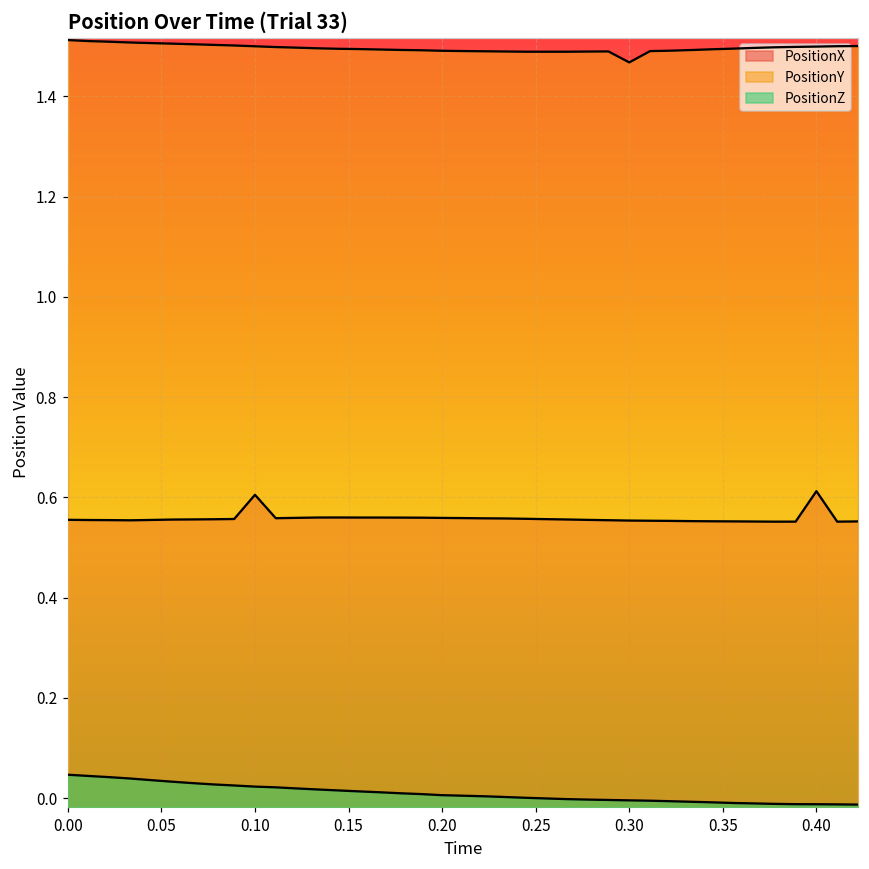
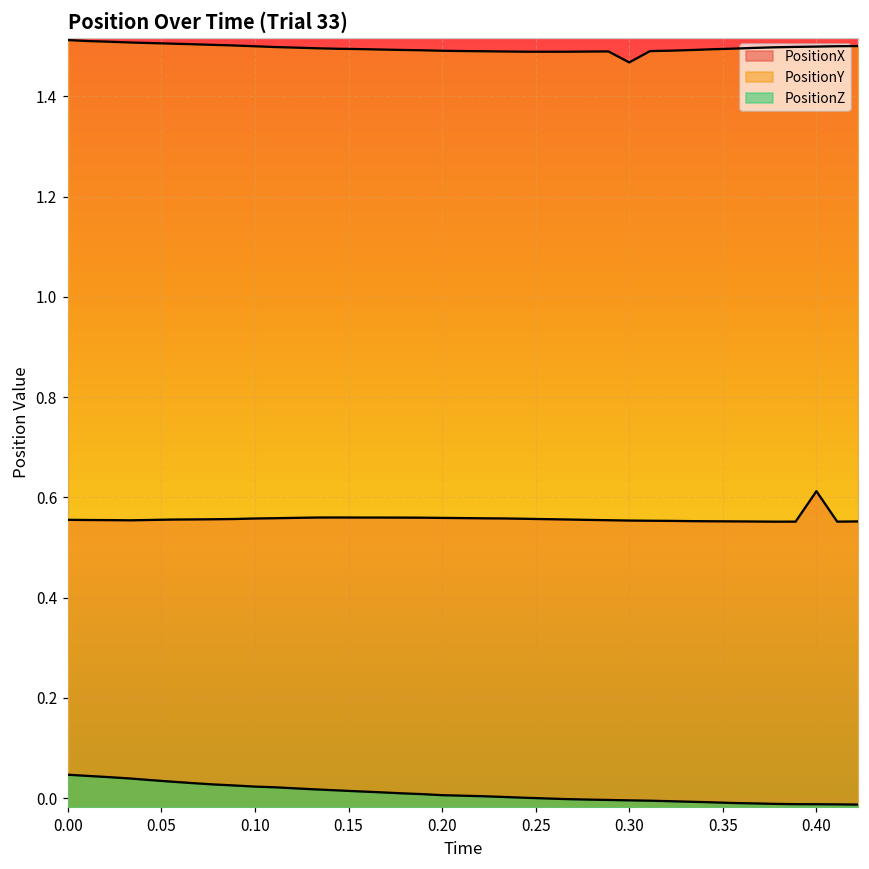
PositionX, 0.10: 0.61 -> 0.56
